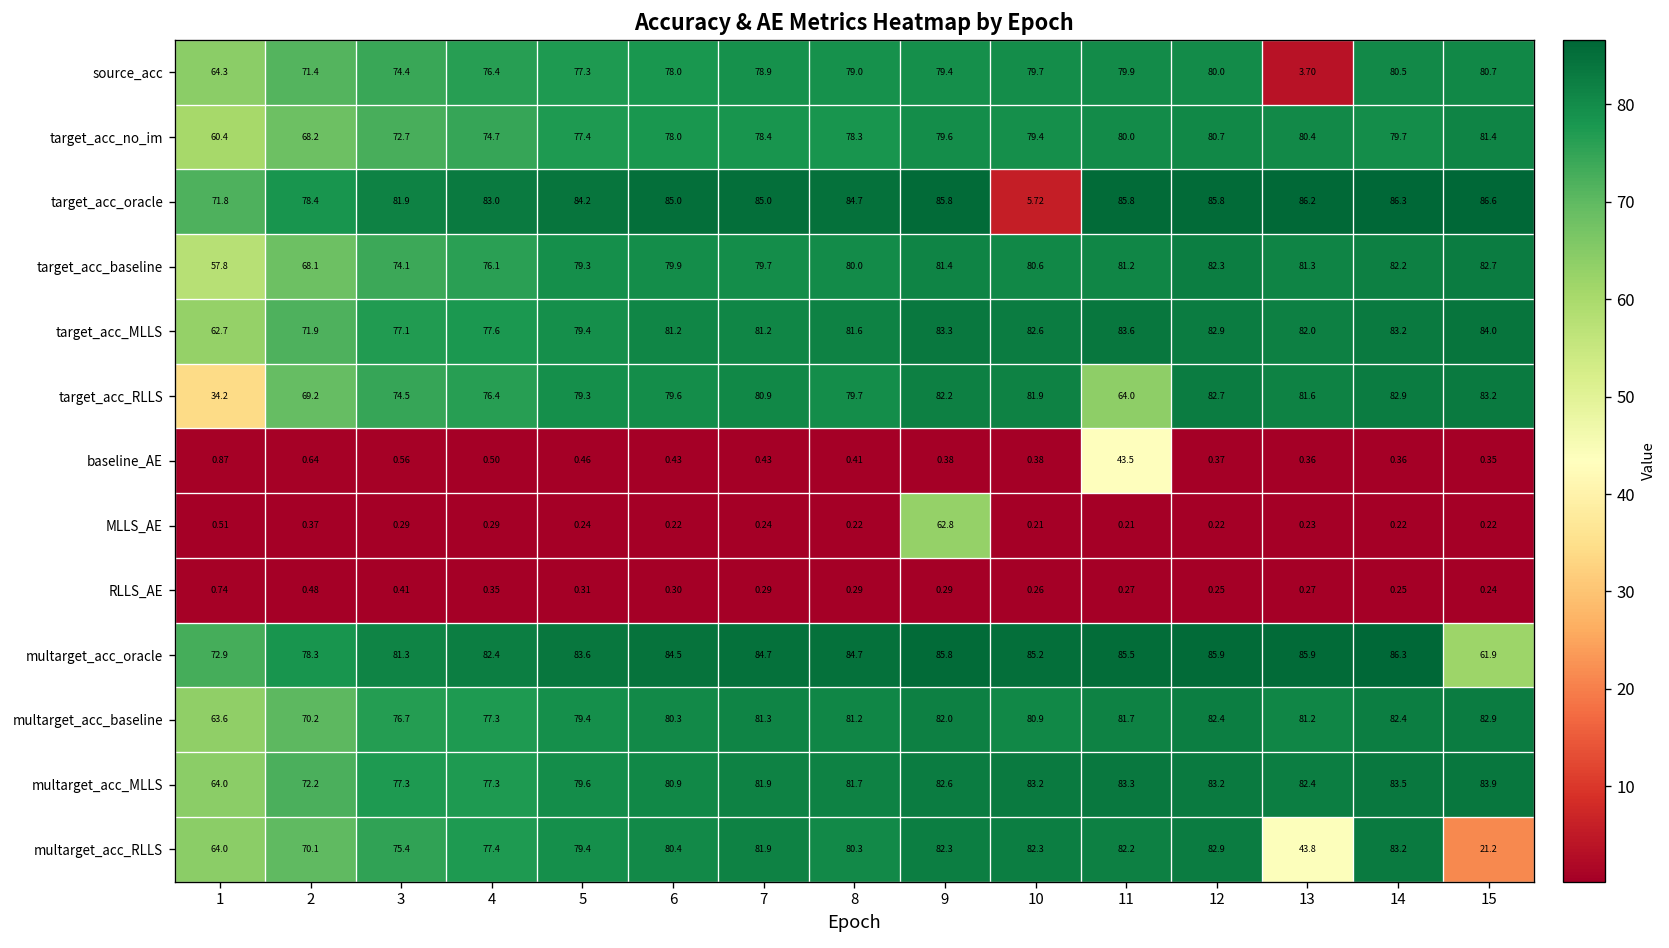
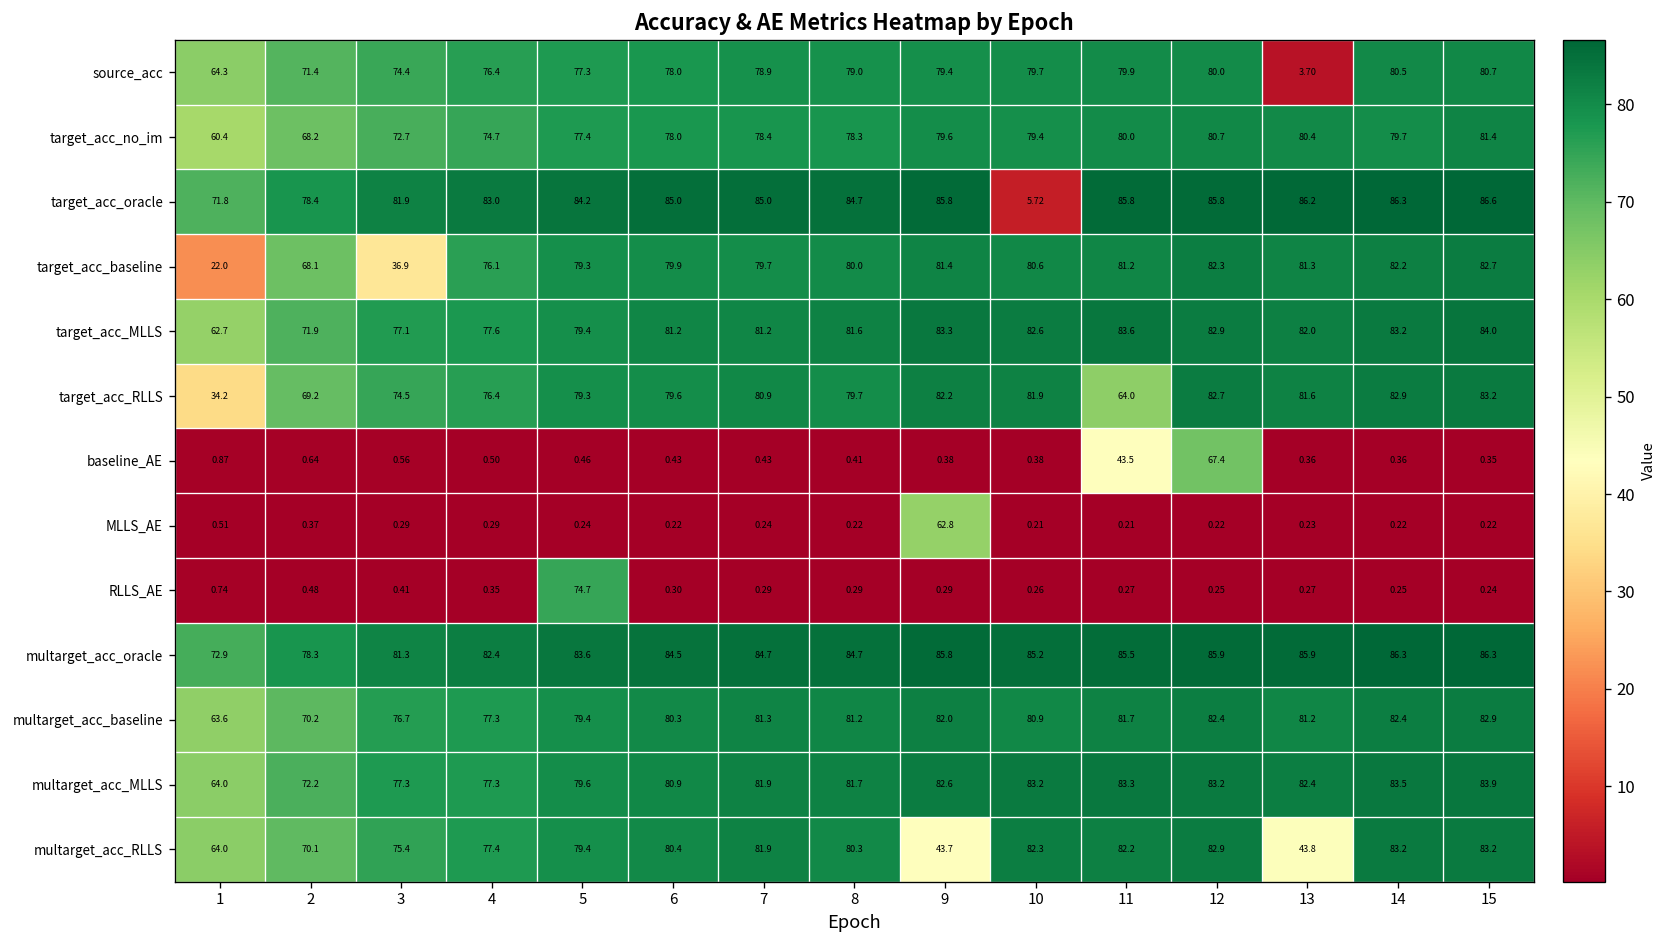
target_acc_baseline, 1: 57.8 -> 22.0
target_acc_baseline, 3: 74.1 -> 36.9
baseline_AE, 12: 0.37 -> 67.4
RLLS_AE, 5: 0.31 -> 74.7
multarget_acc_oracle, 15: 61.9 -> 86.3
multarget_acc_RLLS, 9: 82.3 -> 43.7
multarget_acc_RLLS, 15: 21.2 -> 83.2
